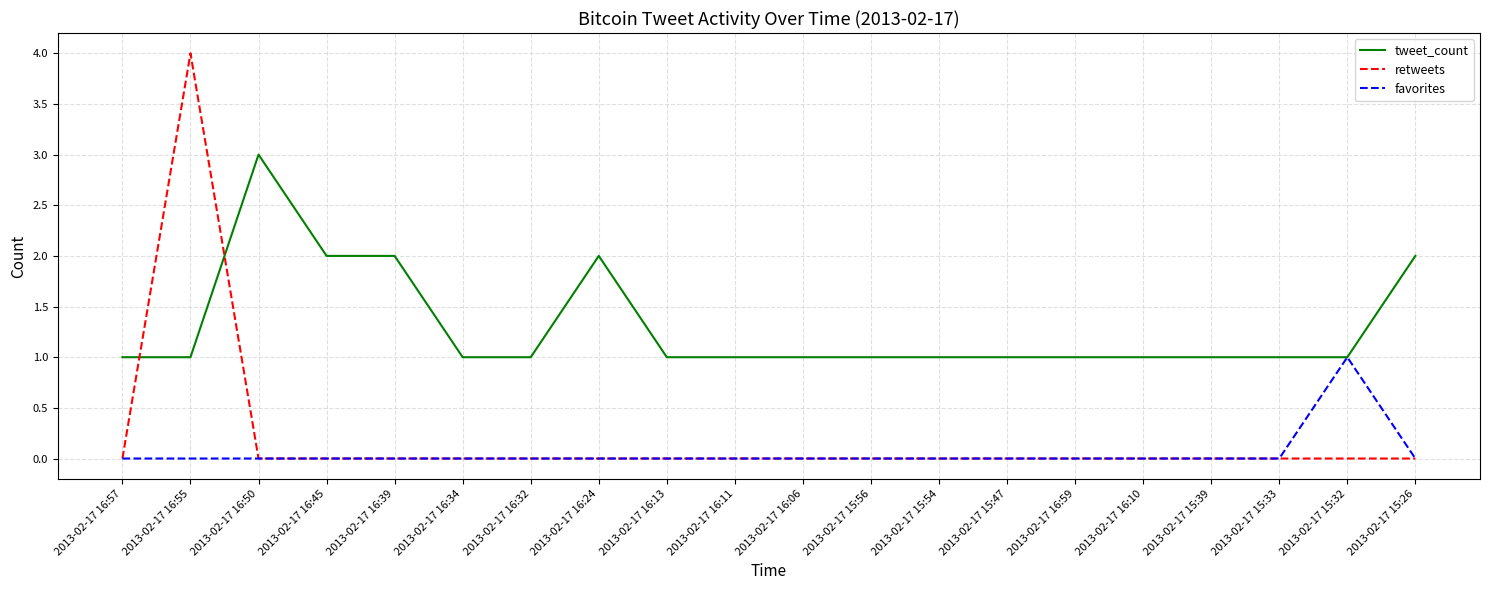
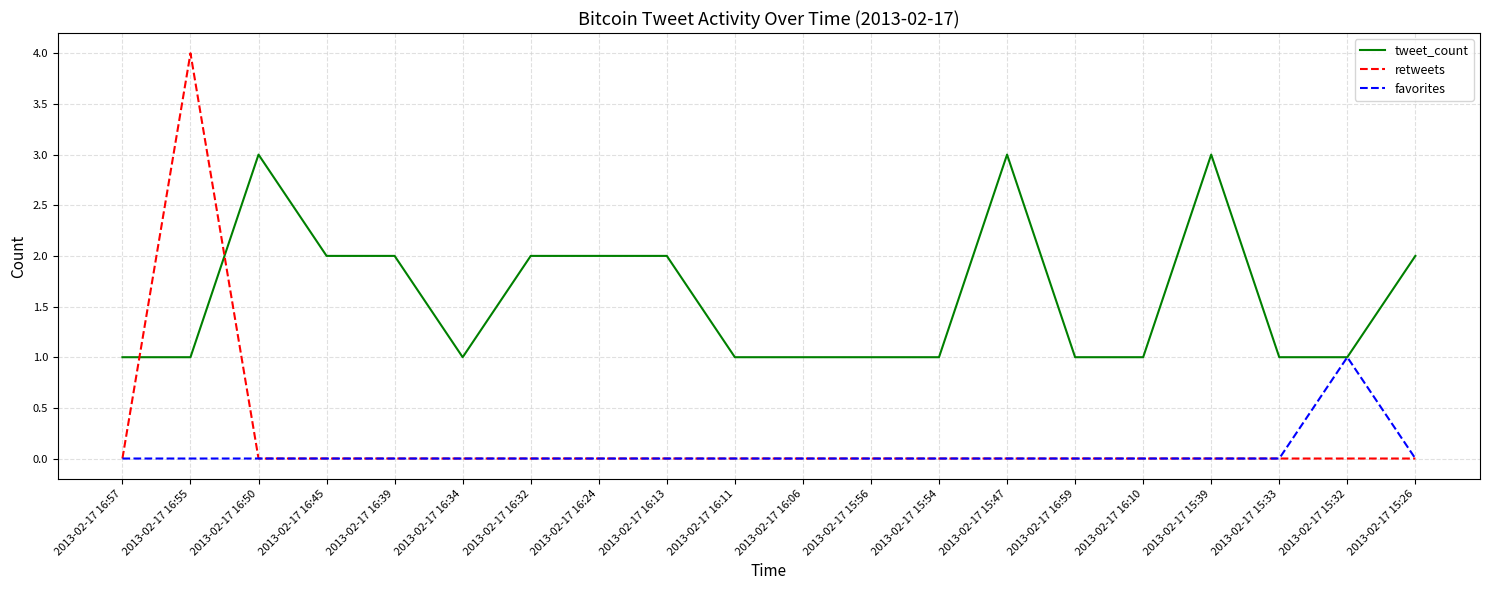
tweet_count, 2013-02-17 16:32: 1 -> 2
tweet_count, 2013-02-17 16:13: 1 -> 2
tweet_count, 2013-02-17 15:47: 1 -> 3
tweet_count, 2013-02-17 15:39: 1 -> 3
